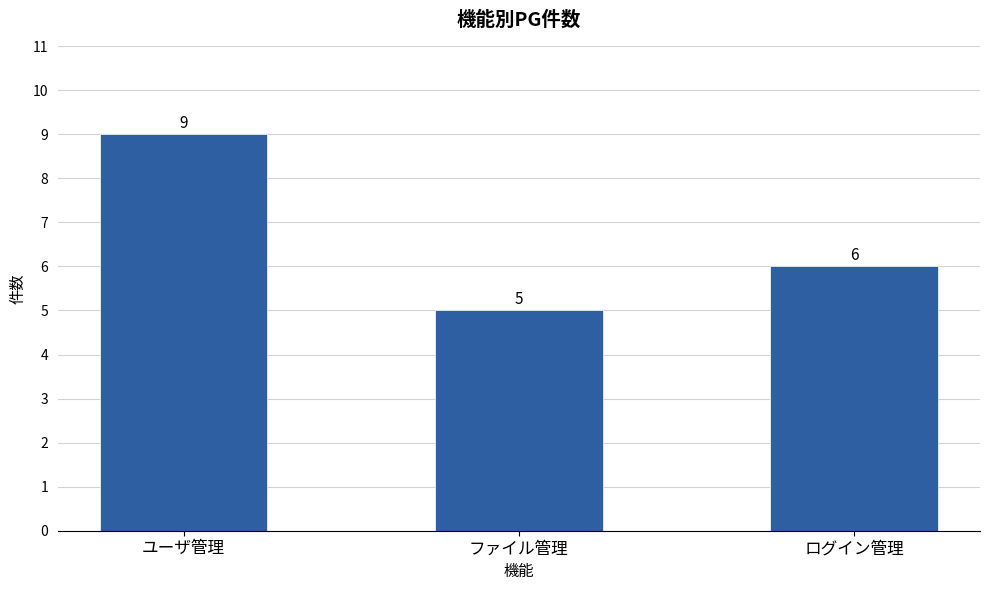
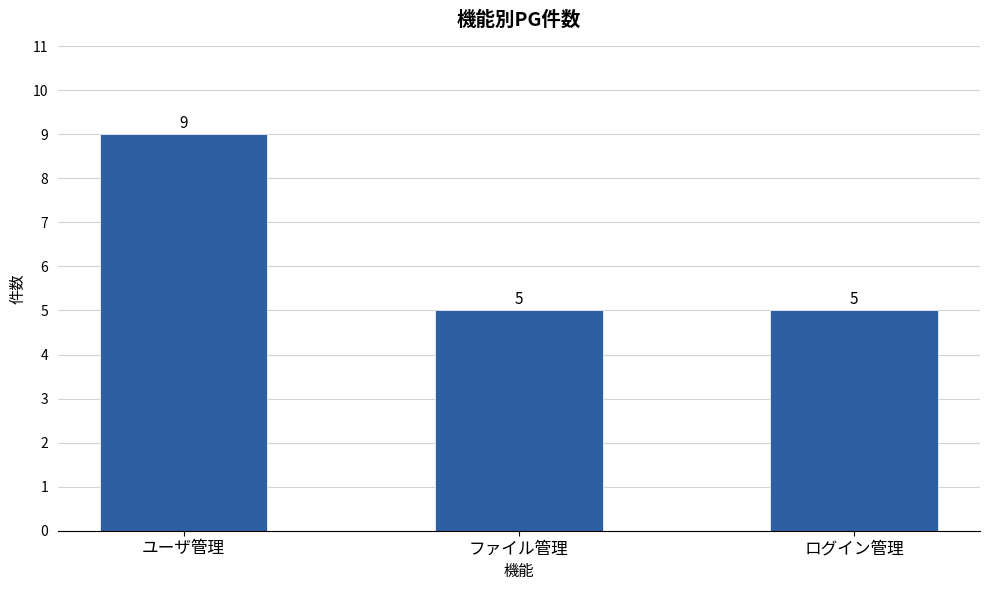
ログイン管理: 6 -> 5
